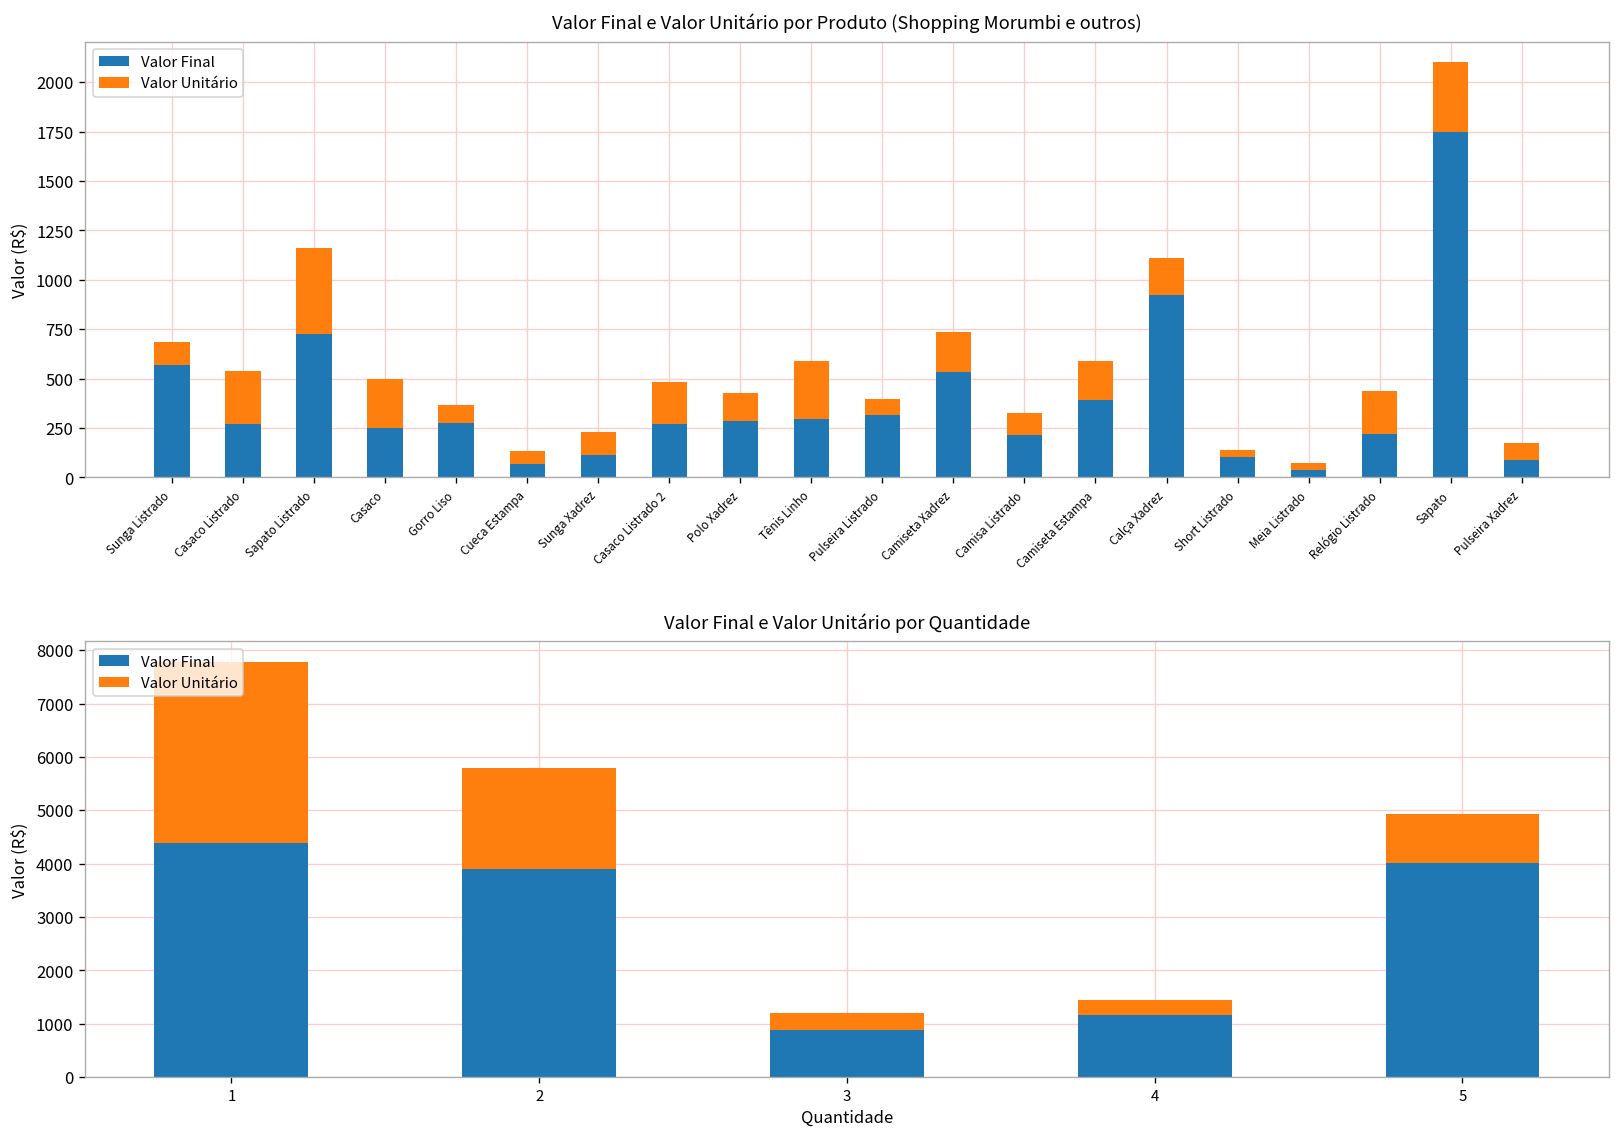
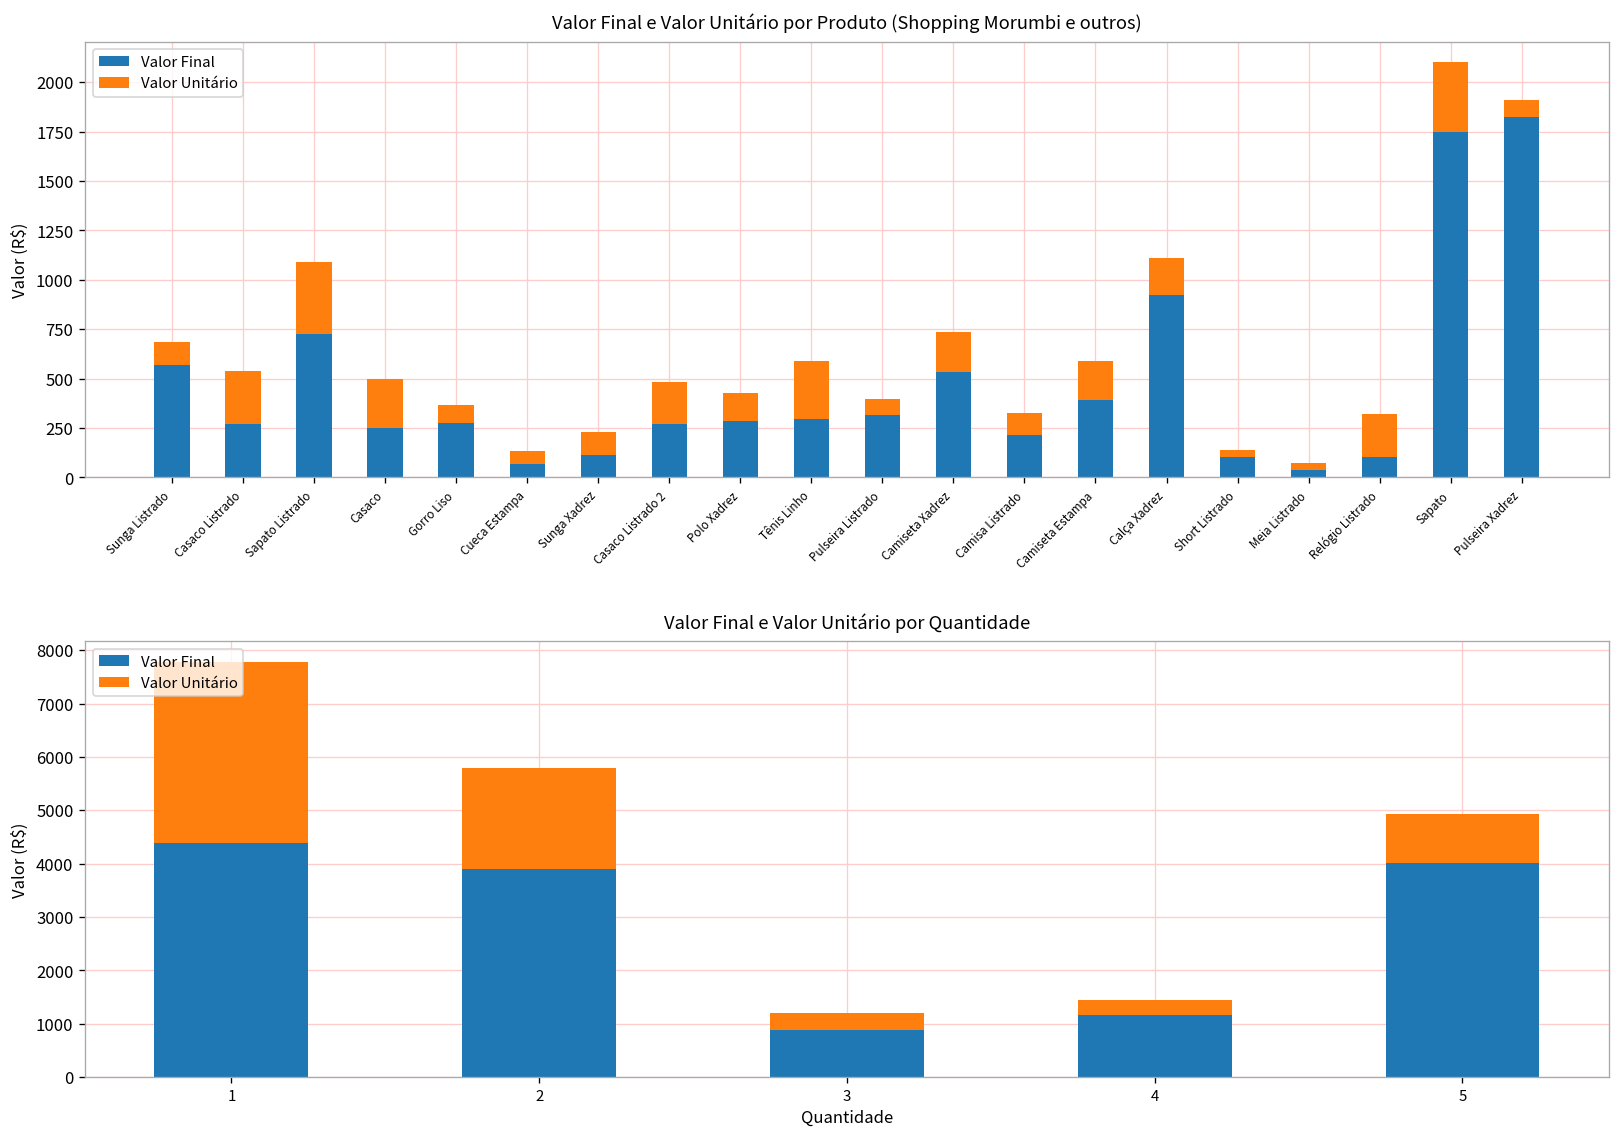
Valor Final e Valor Unitário por Produto (Shopping Morumbi e outros), Valor Unitário, Sapato Listrado: 430 -> 360
Valor Final e Valor Unitário por Produto (Shopping Morumbi e outros), Valor Final, Relógio Listrado: 220 -> 100
Valor Final e Valor Unitário por Produto (Shopping Morumbi e outros), Valor Final, Pulseira Xadrez: 90 -> 1820
